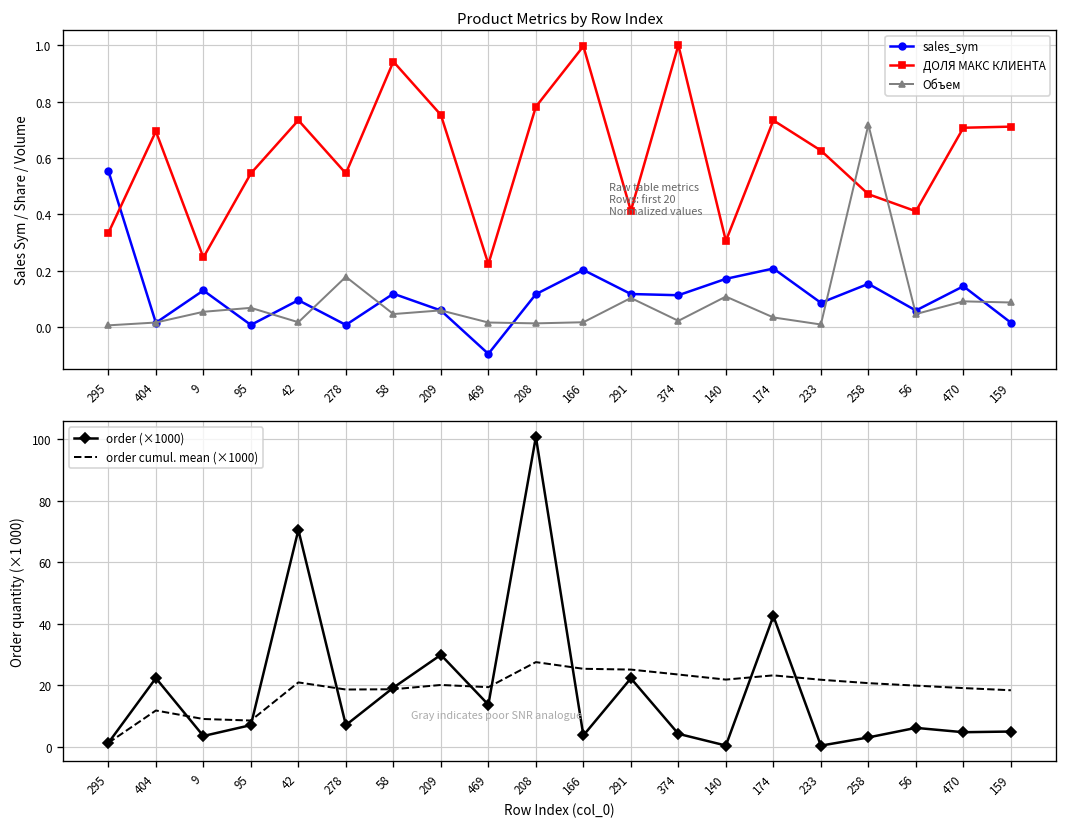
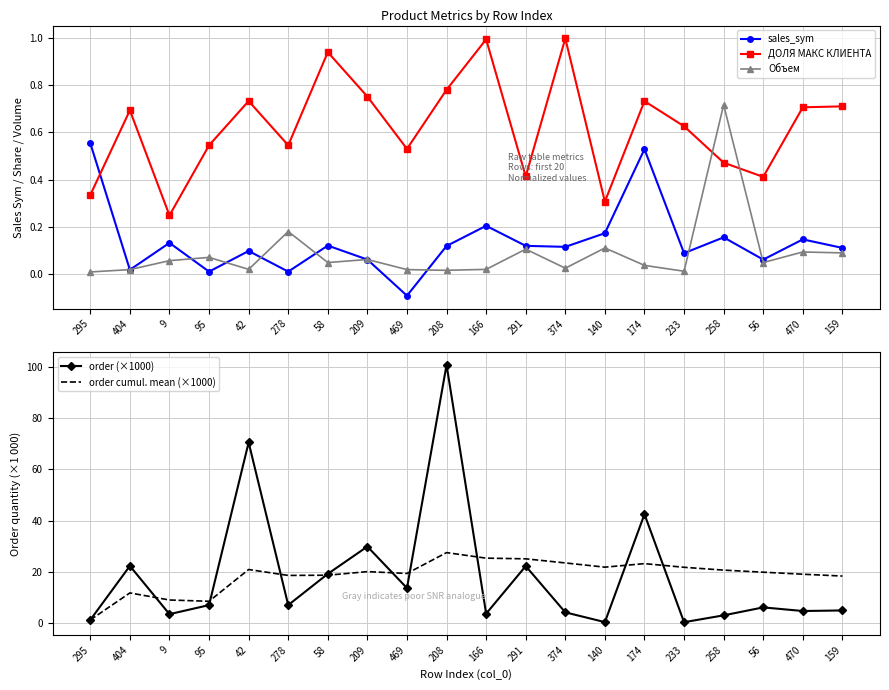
Product Metrics by Row Index, ДОЛЯ МАКС КЛИЕНТА, 469: 0.22 -> 0.53
Product Metrics by Row Index, sales_sym, 174: 0.21 -> 0.53
Product Metrics by Row Index, sales_sym, 159: 0.02 -> 0.11
